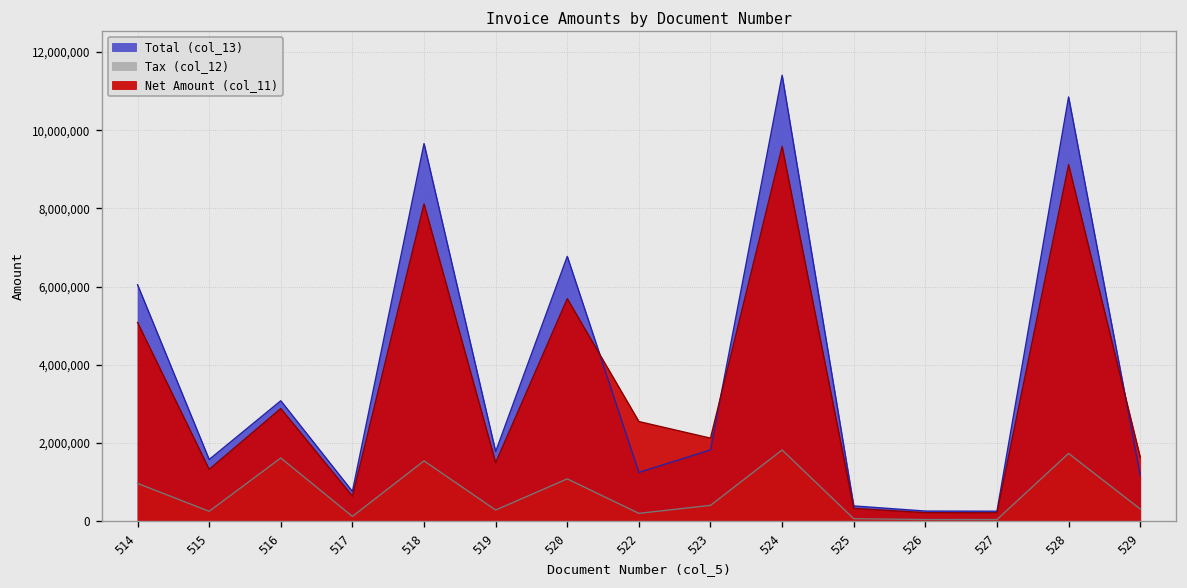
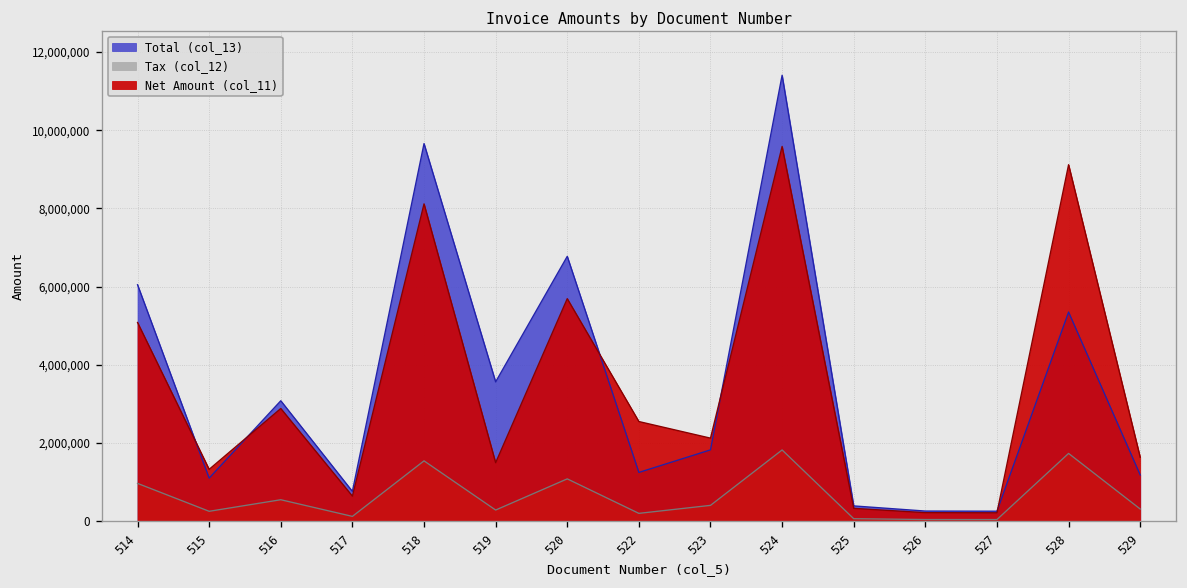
Total (col_13), 515: 1,600,000 -> 1,100,000
Tax (col_12), 516: 1,600,000 -> 500,000
Total (col_13), 519: 1,800,000 -> 3,600,000
Total (col_13), 528: 10,800,000 -> 5,300,000
